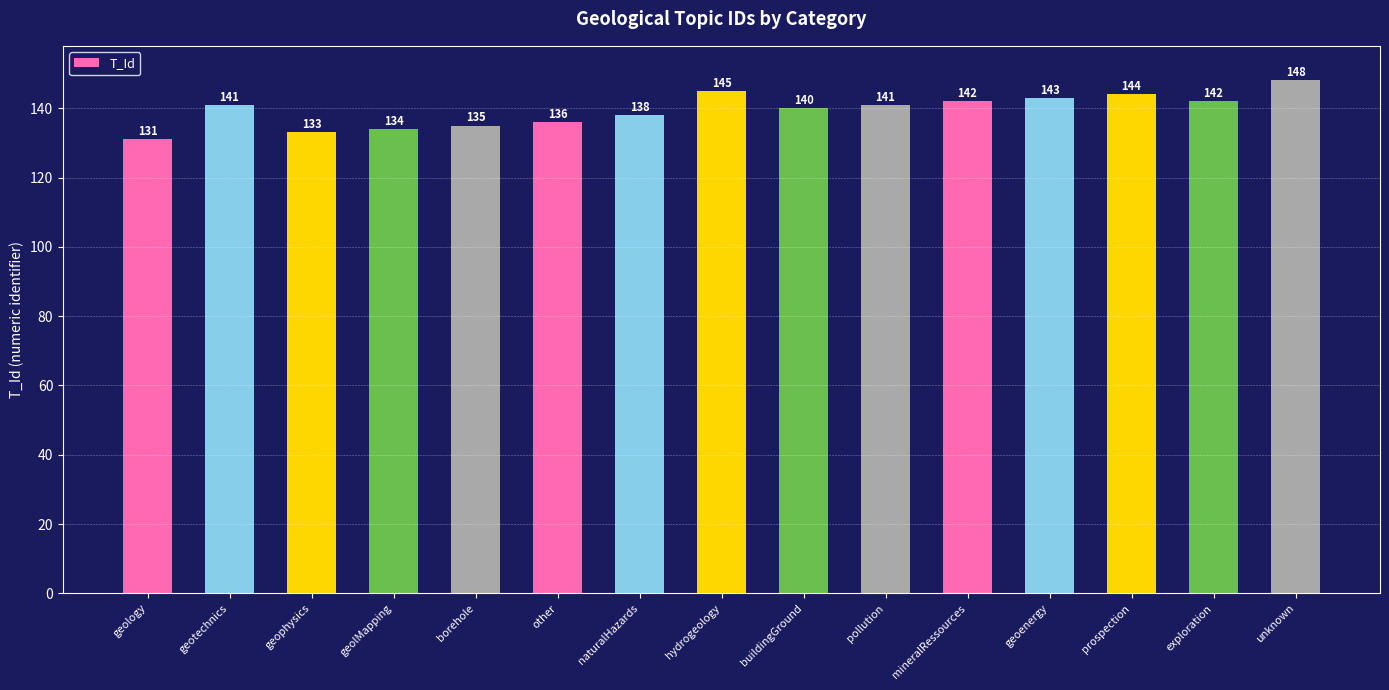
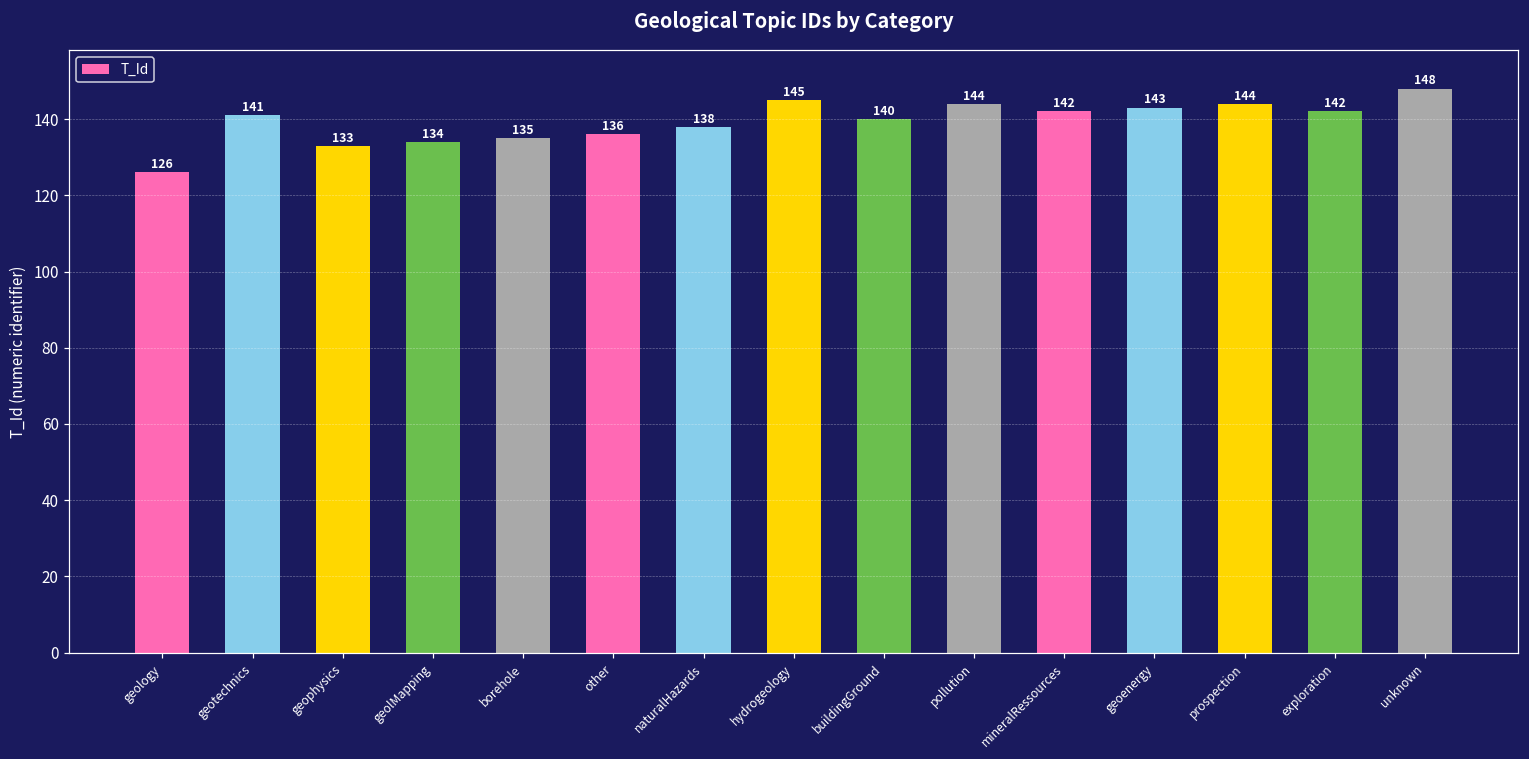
geology: 131 -> 126
pollution: 141 -> 144
